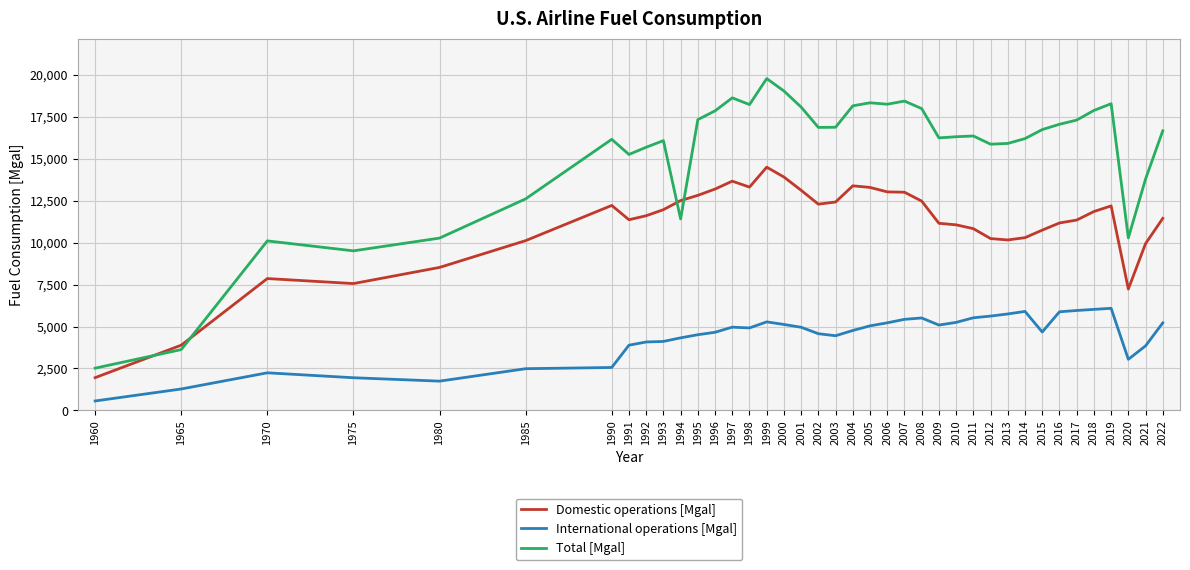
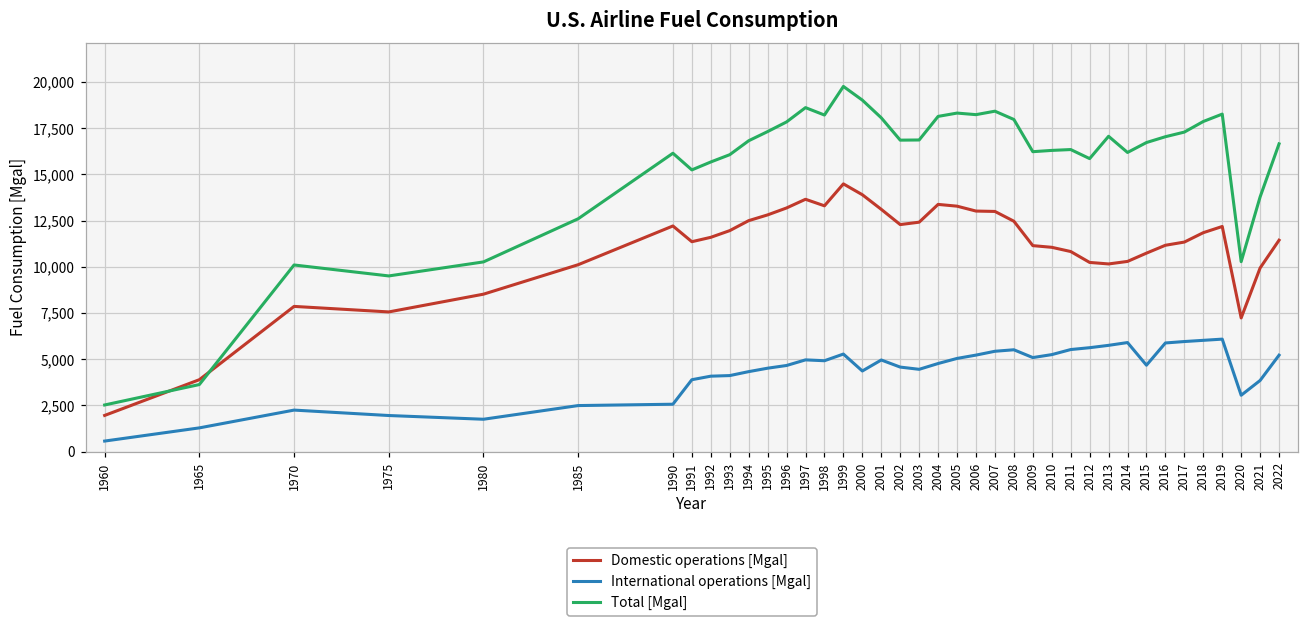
Total [Mgal], 1994: 11,400 -> 16,800
International operations [Mgal], 2000: 5,100 -> 4,400
Total [Mgal], 2013: 15,900 -> 17,100
